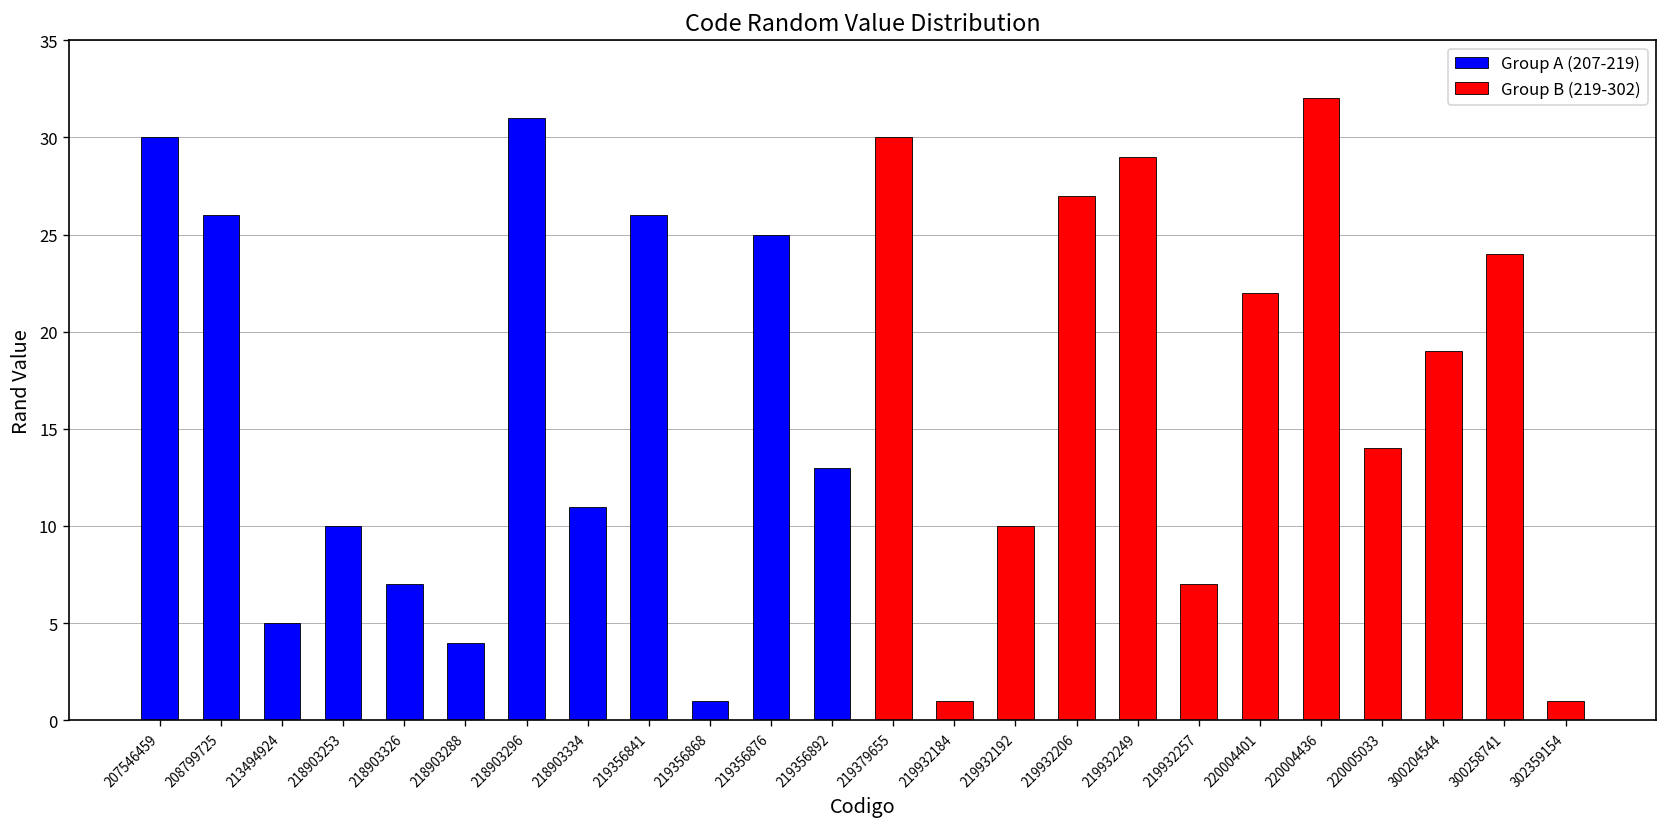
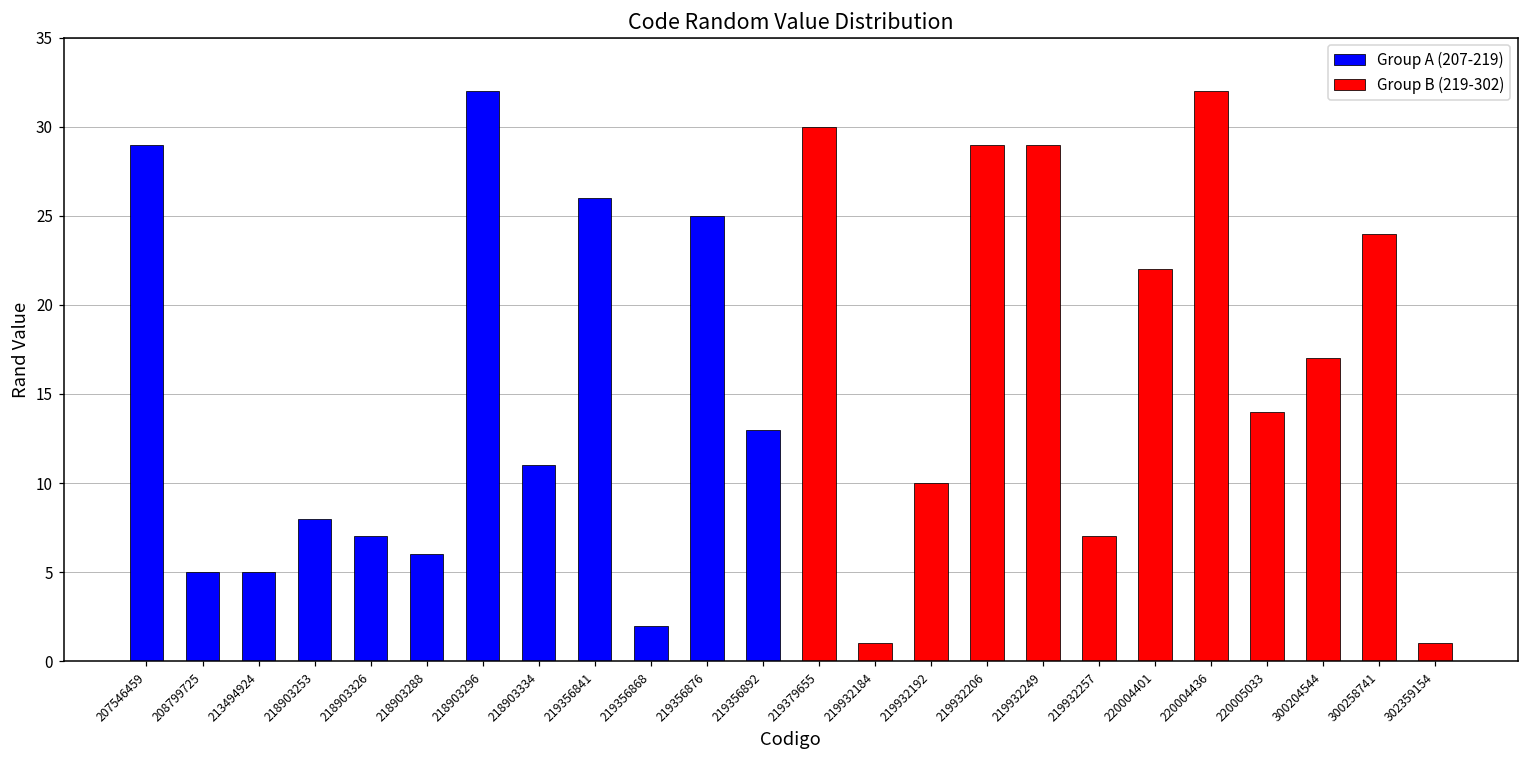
Group A (207-219), 207546459: 30 -> 29
Group A (207-219), 208799725: 26 -> 5
Group A (207-219), 218903253: 10 -> 8
Group A (207-219), 218903288: 4 -> 6
Group A (207-219), 218903296: 31 -> 32
Group A (207-219), 219356868: 1 -> 2
Group B (219-302), 219932206: 27 -> 29
Group B (219-302), 300204544: 19 -> 17
